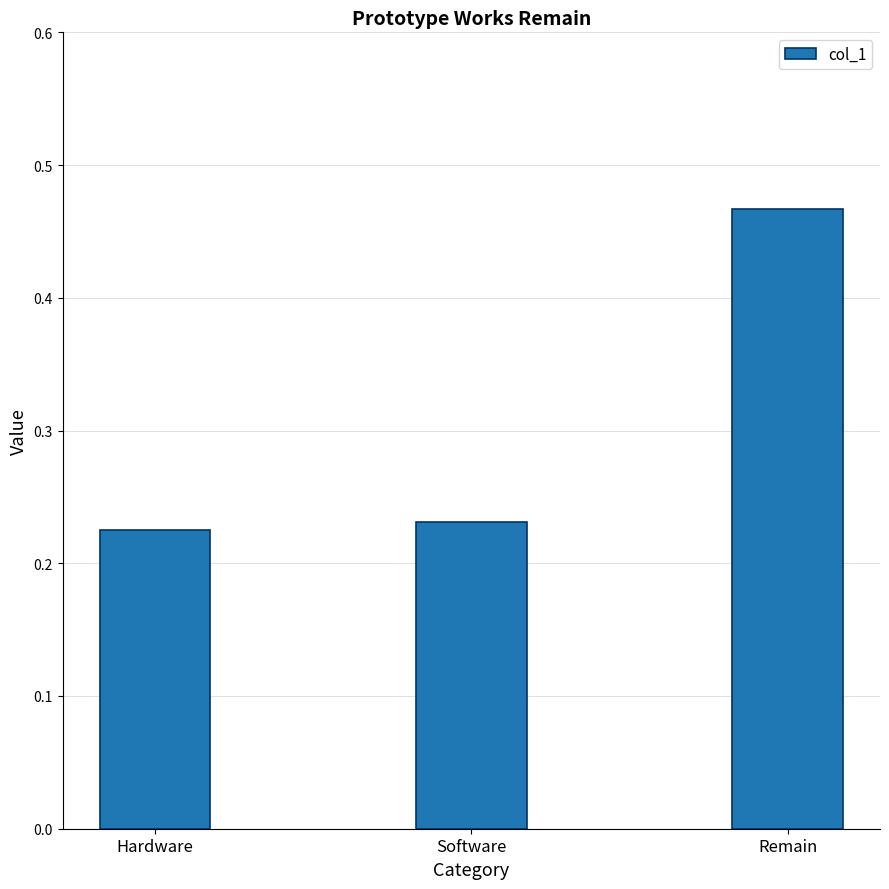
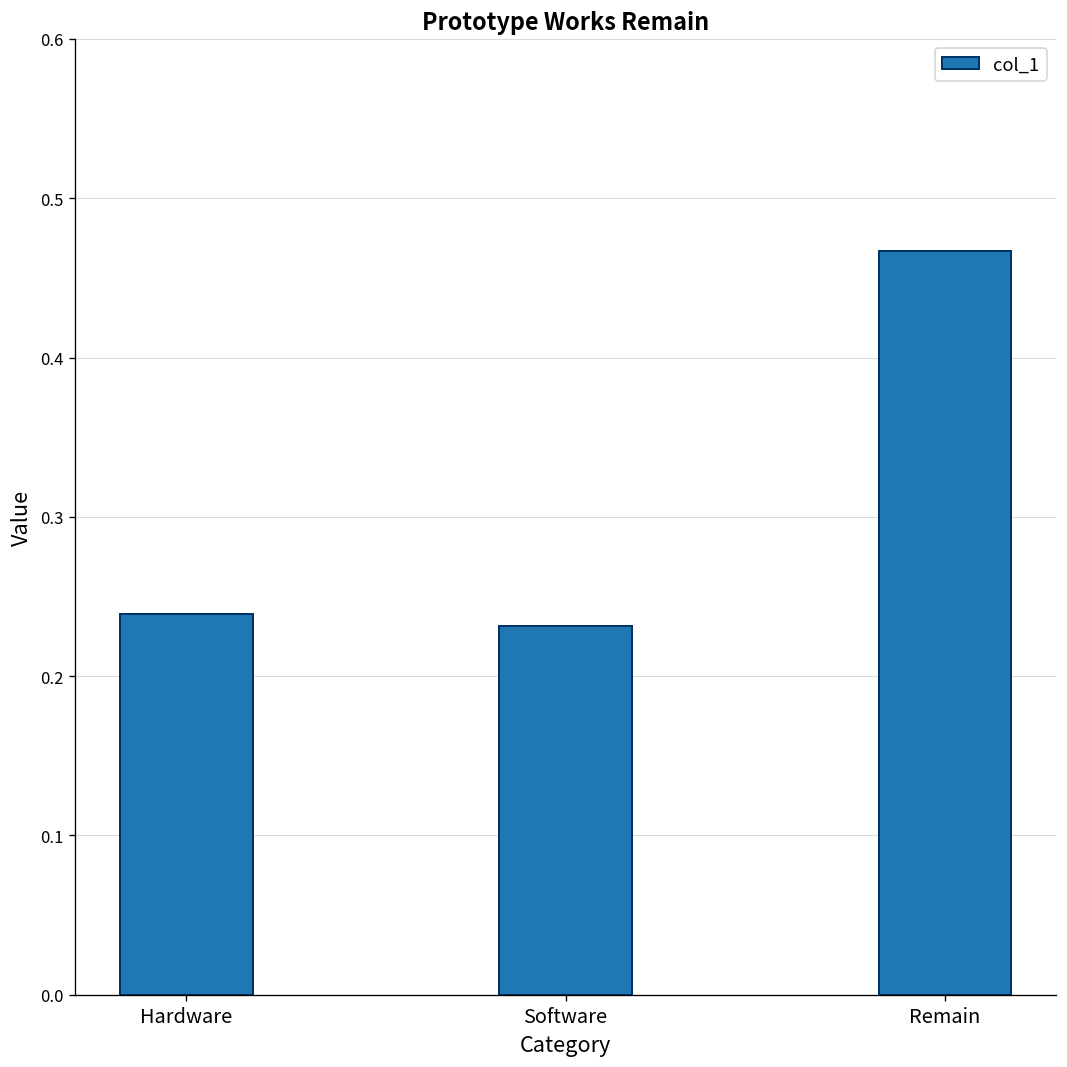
Hardware: 0.225 -> 0.239
